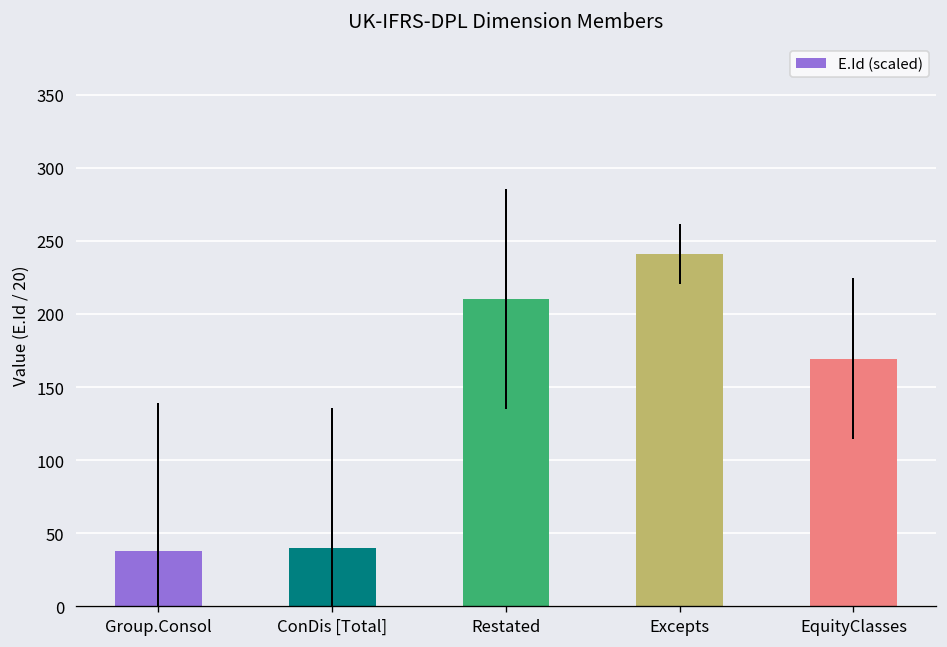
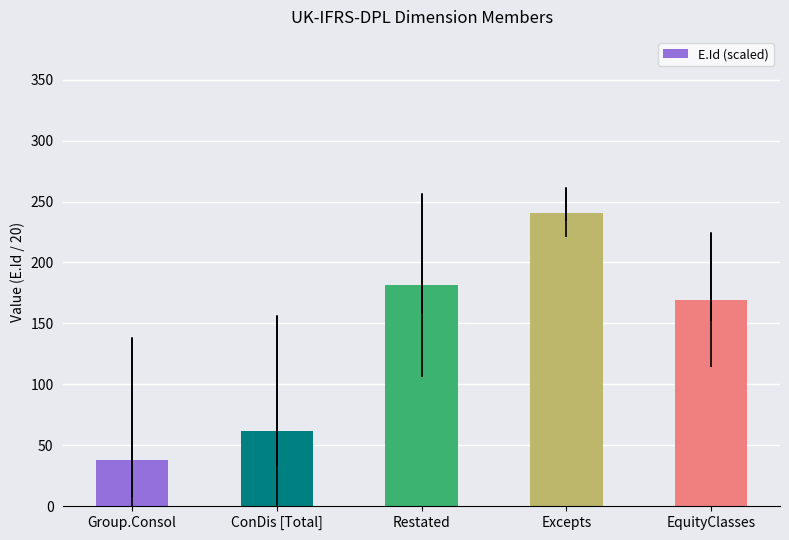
E.Id (scaled), ConDis [Total]: 40 -> 61
E.Id (scaled), Restated: 210 -> 181
